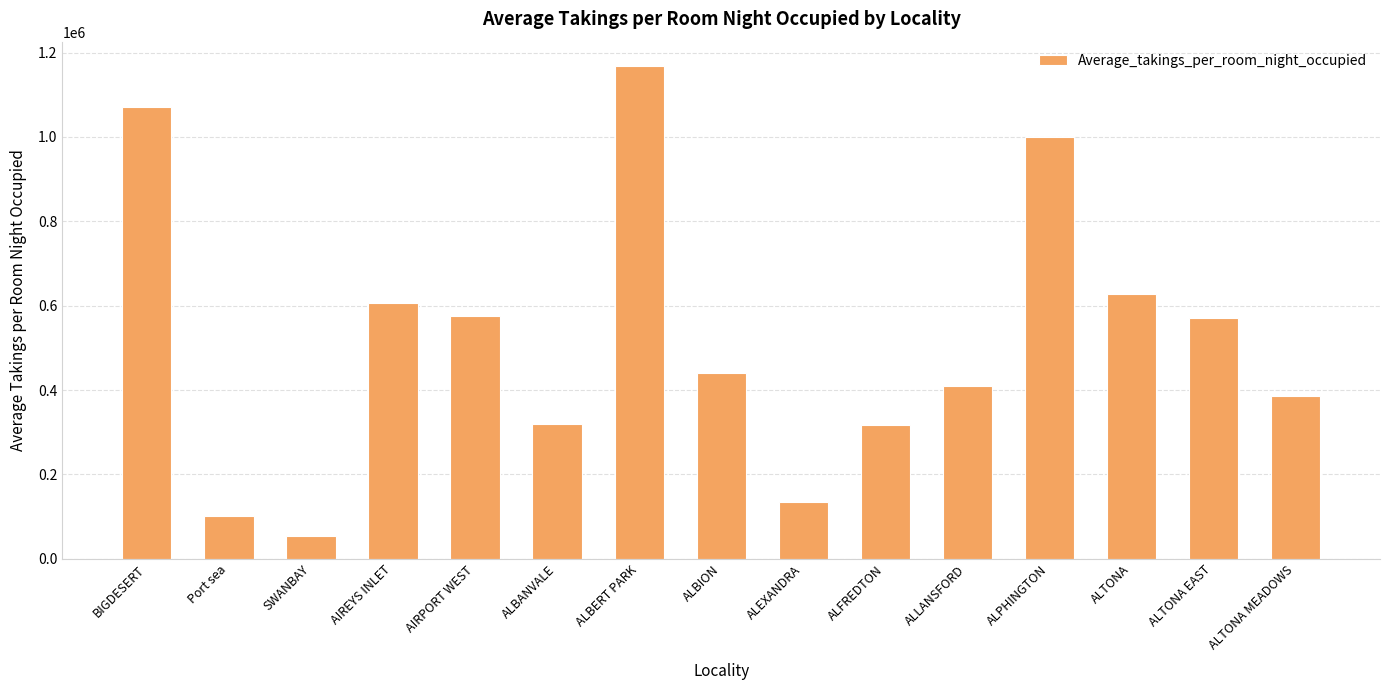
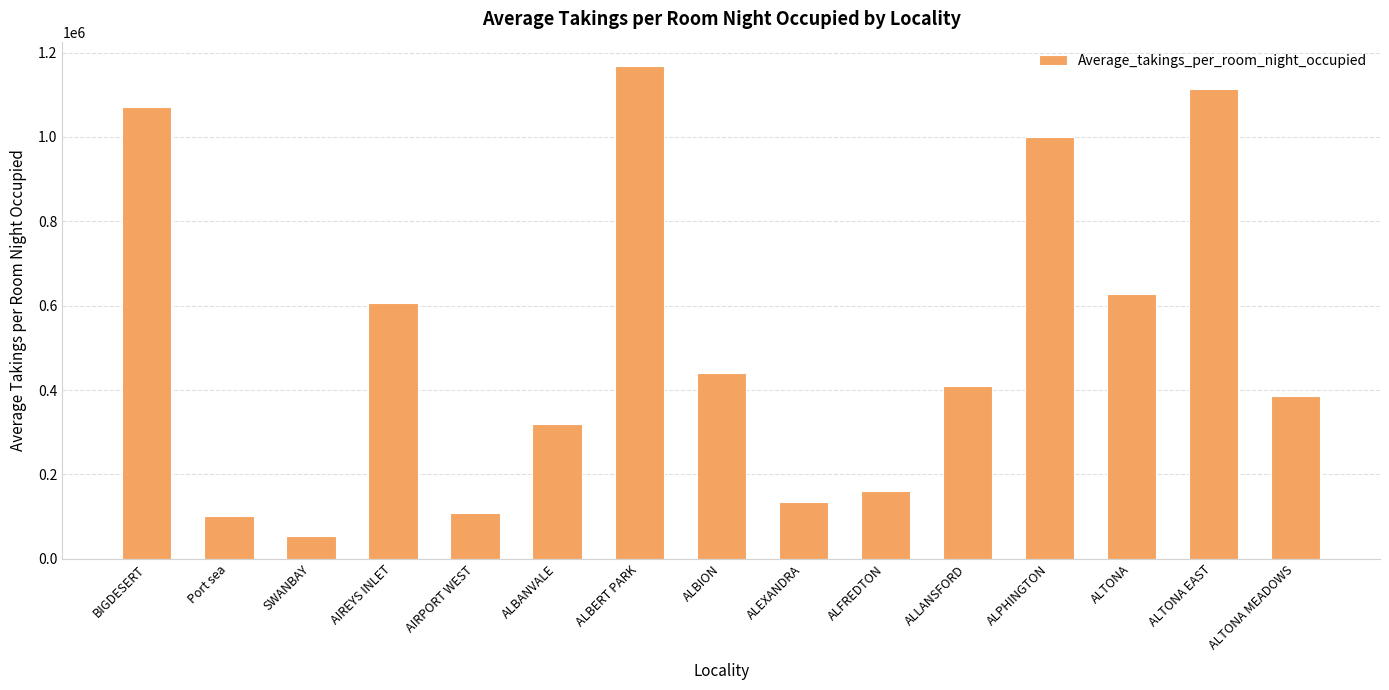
AIRPORT WEST: 580000 -> 110000
ALFREDTON: 320000 -> 160000
ALTONA EAST: 570000 -> 1110000
